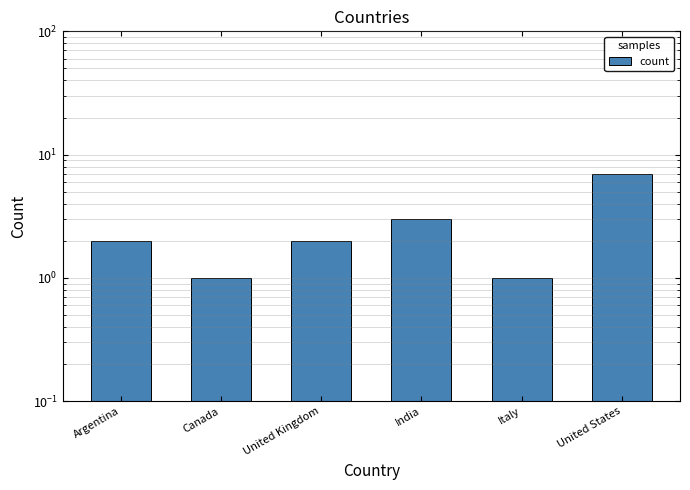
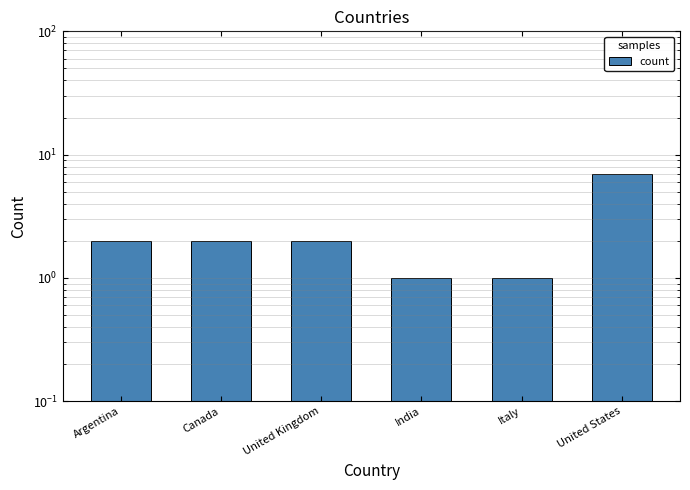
Canada: 1 -> 2
India: 3 -> 1
